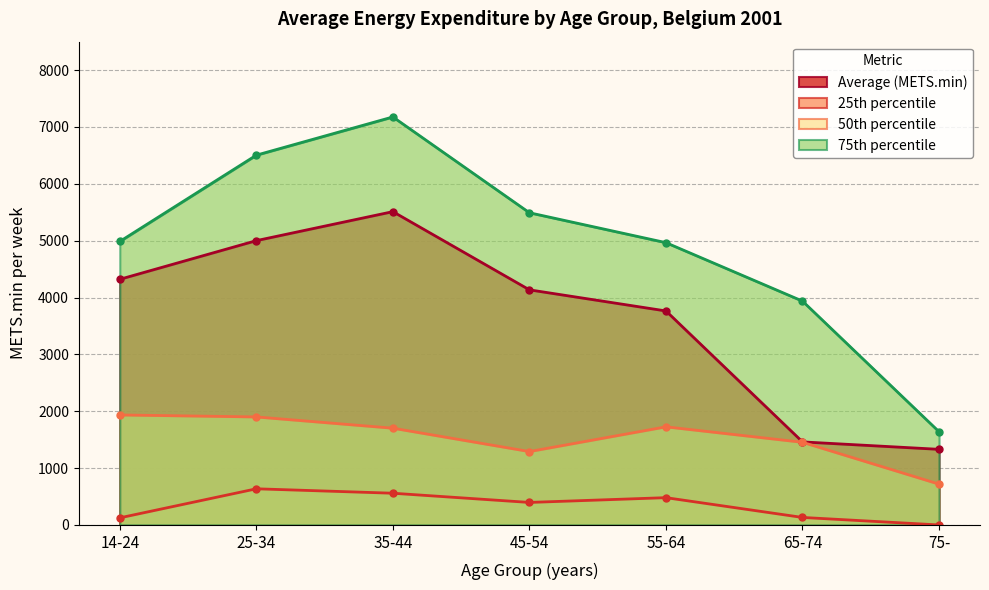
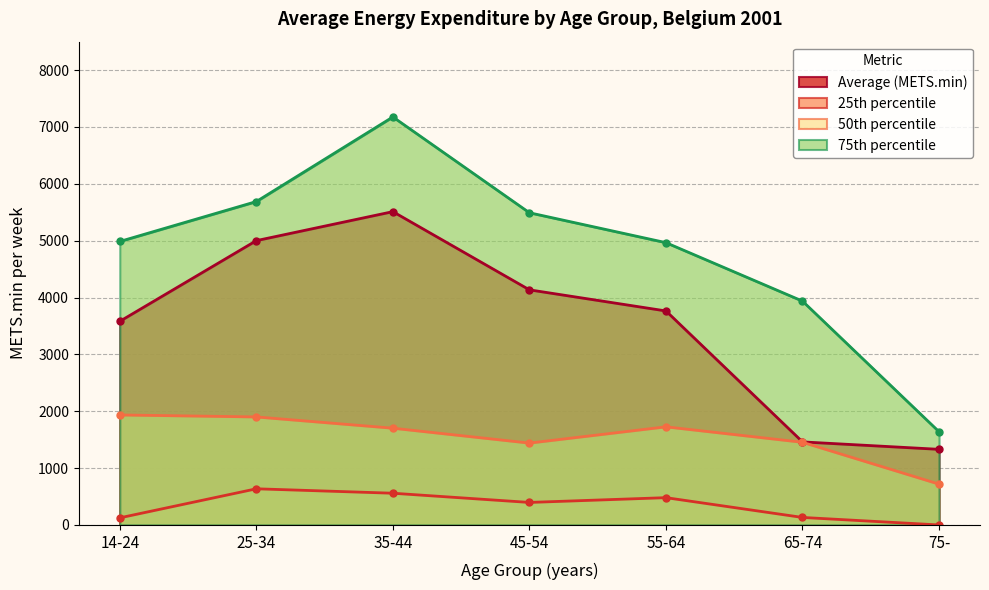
Average (METS.min), 14-24: 4300 -> 3600
75th percentile, 25-34: 6500 -> 5700
50th percentile, 45-54: 1300 -> 1400
